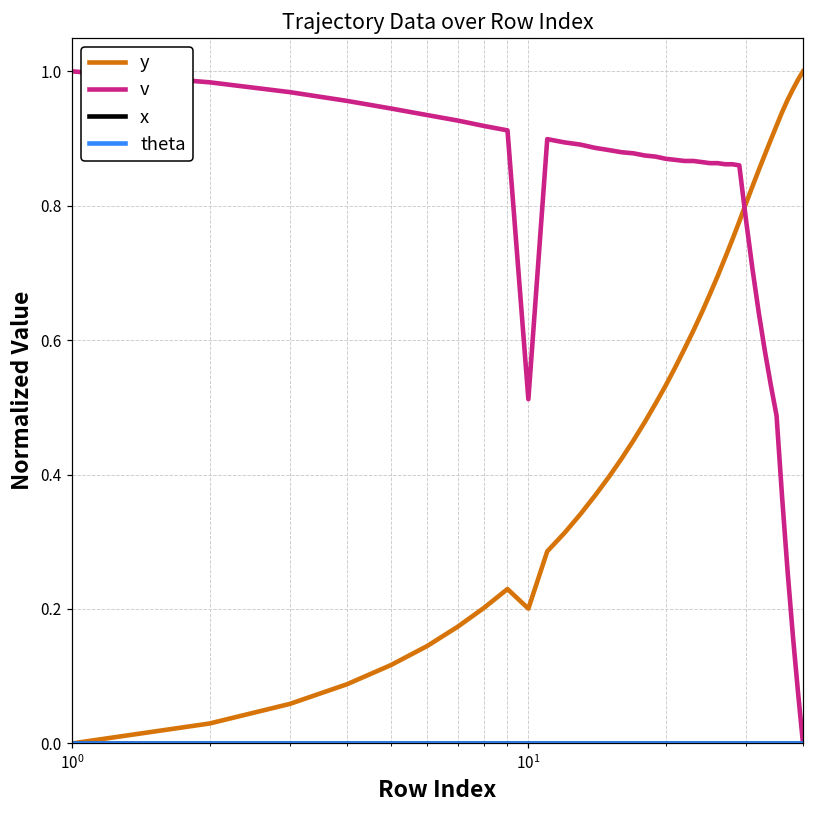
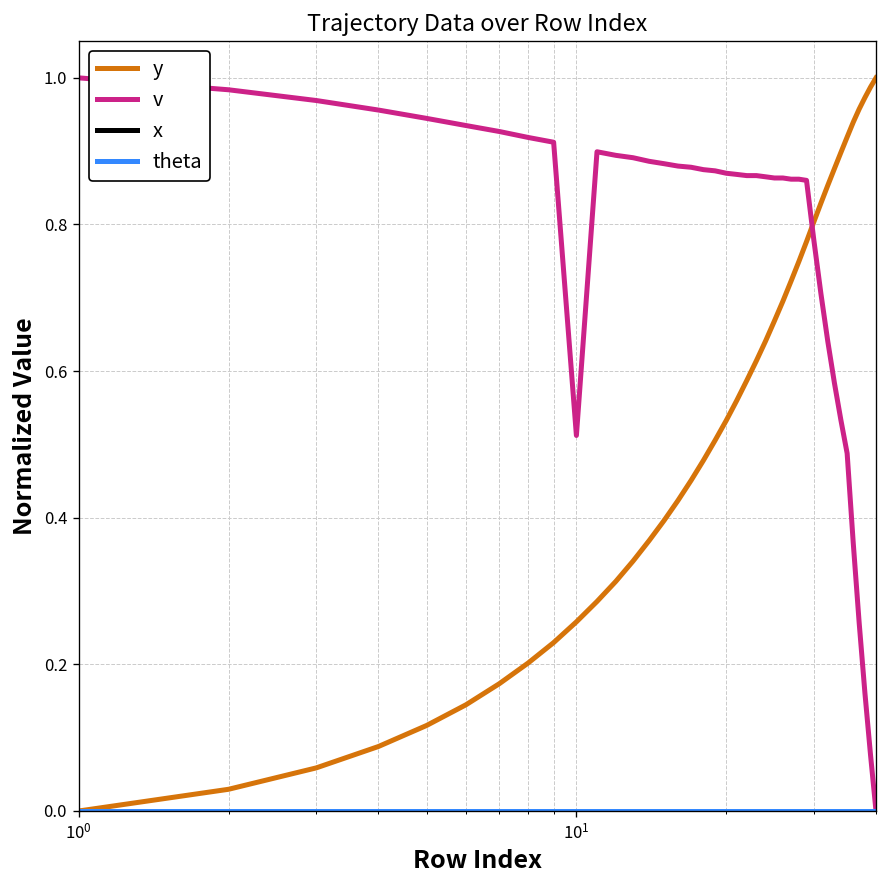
y, 10^1: 0.20 -> 0.26
